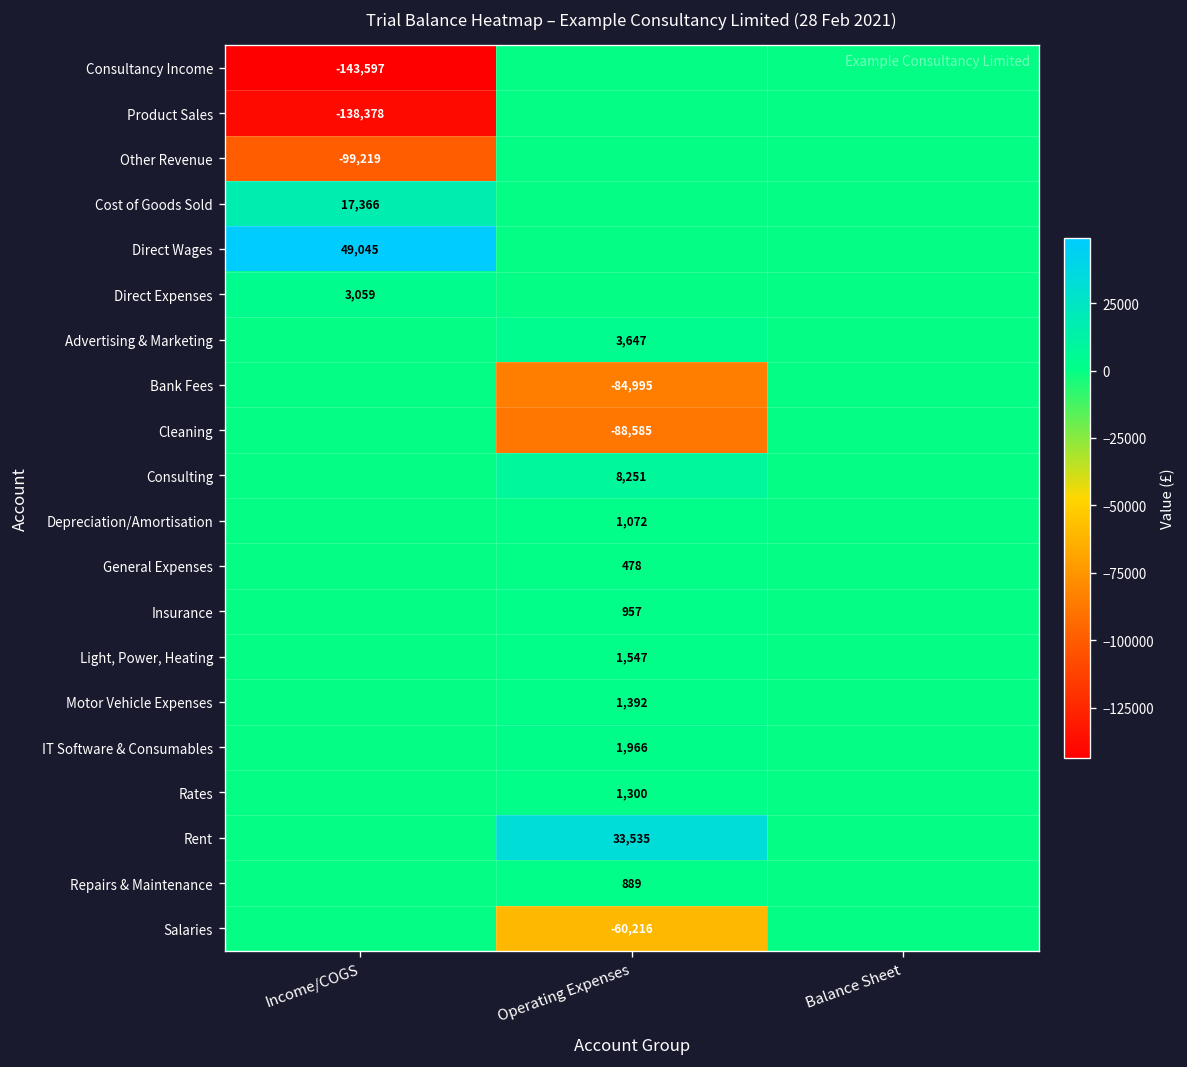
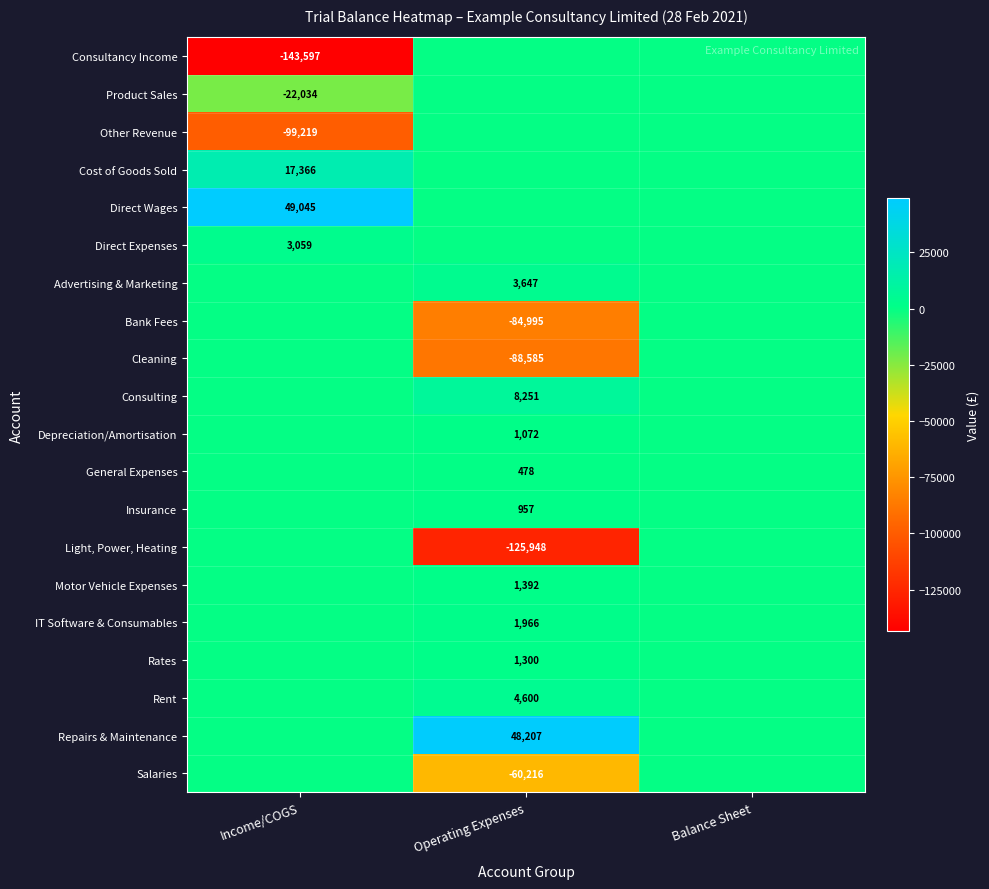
Product Sales, Income/COGS: -138,378 -> -22,034
Light, Power, Heating, Operating Expenses: 1,547 -> -125,948
Rent, Operating Expenses: 33,535 -> 4,600
Repairs & Maintenance, Operating Expenses: 889 -> 48,207
